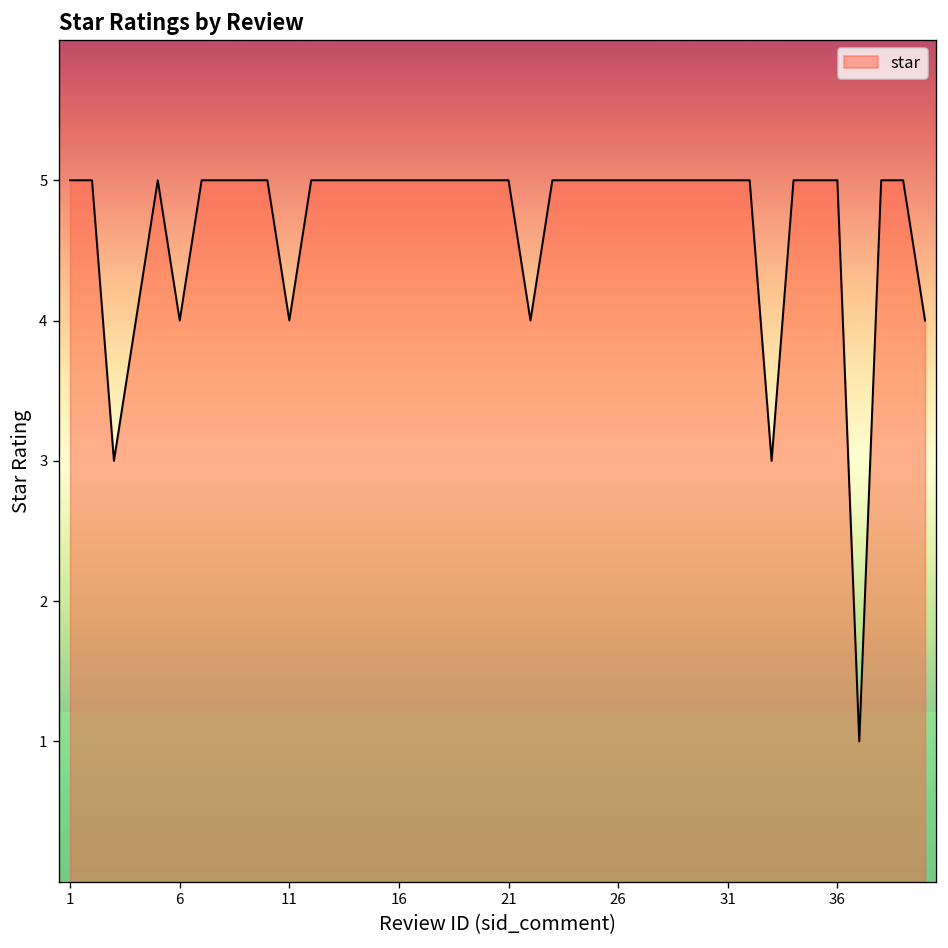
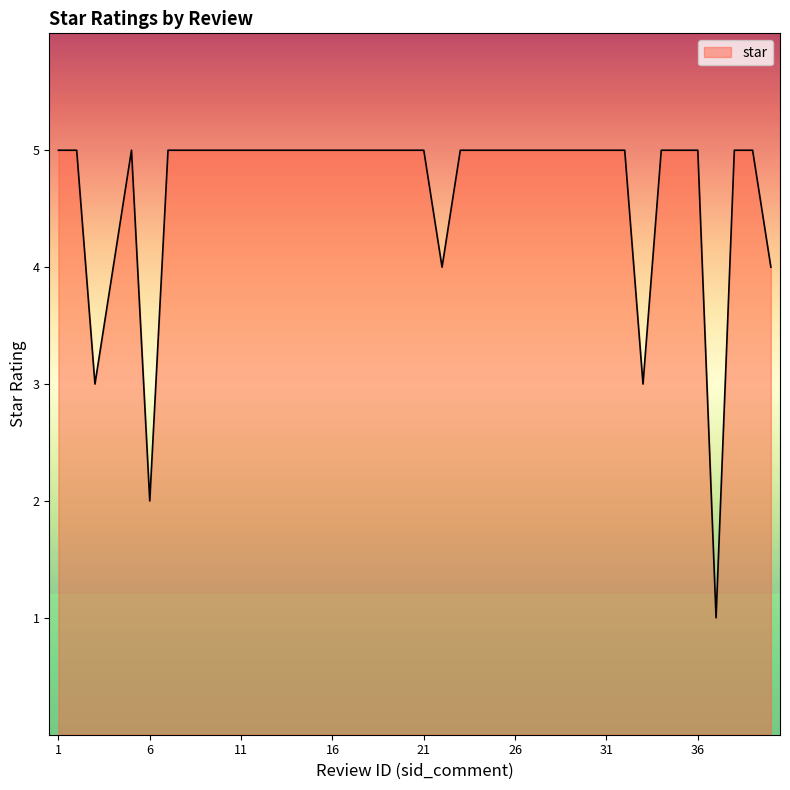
6: 4 -> 2
11: 4 -> 5
